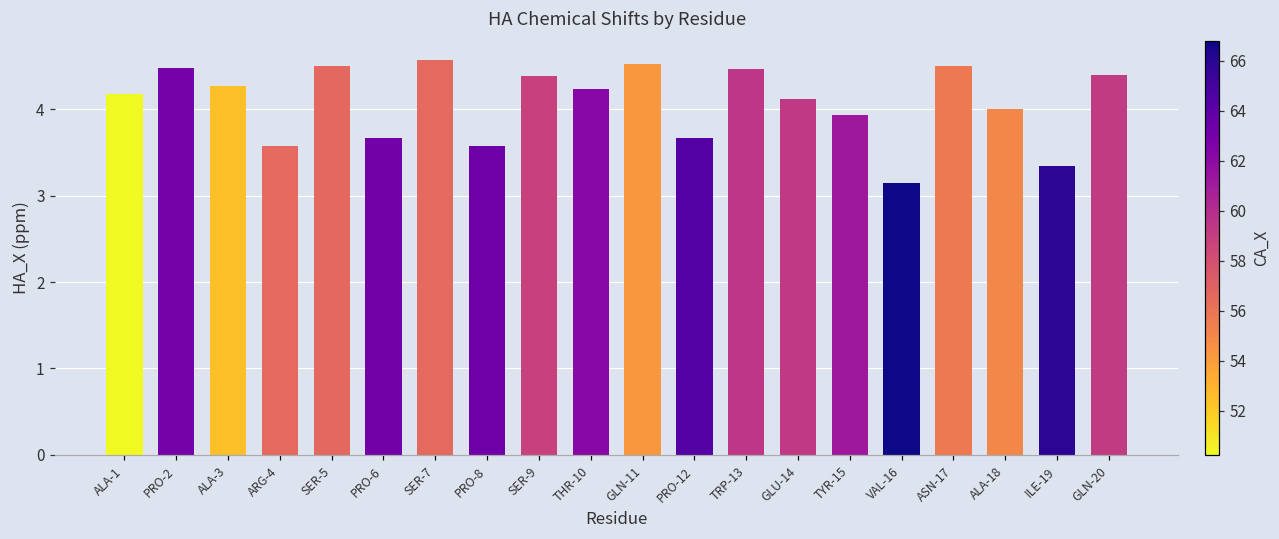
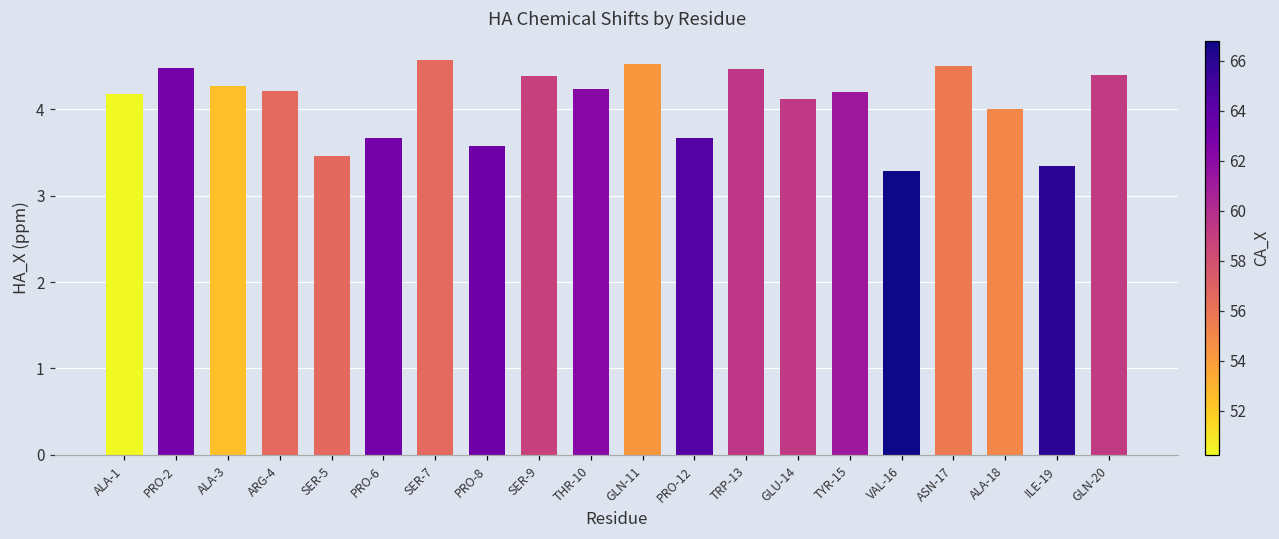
ARG-4: 3.6 -> 4.2
SER-5: 4.5 -> 3.5
TYR-15: 3.9 -> 4.2
VAL-16: 3.1 -> 3.3
